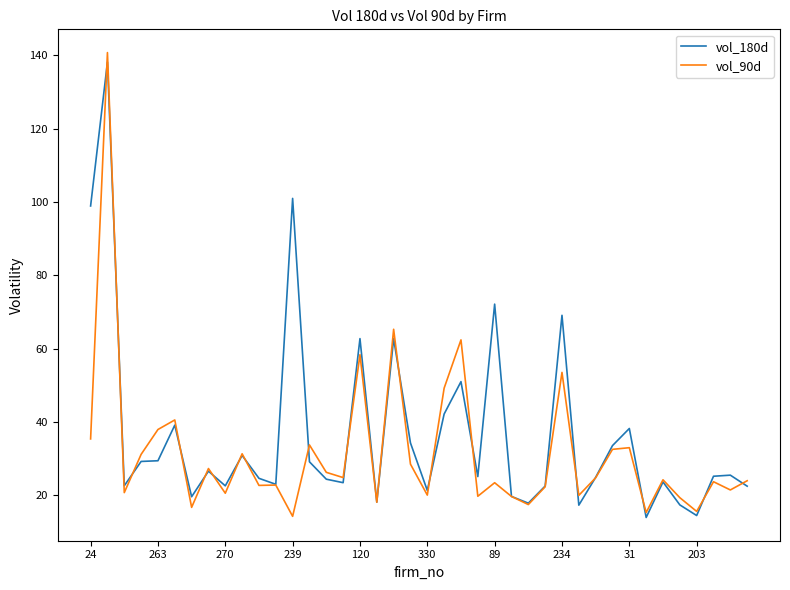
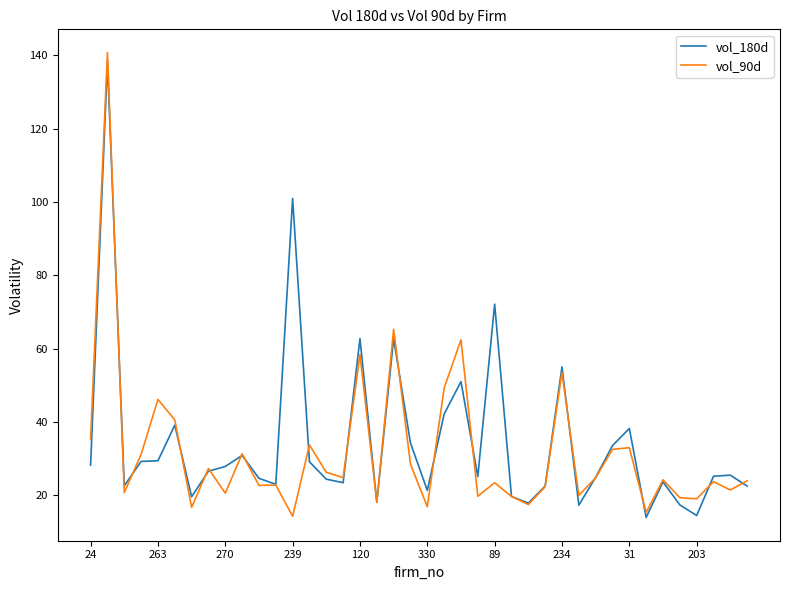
vol_180d, 24: 99 -> 28
vol_90d, 263: 38 -> 46
vol_180d, 270: 23 -> 28
vol_90d, 330: 20 -> 17
vol_180d, 234: 69 -> 55
vol_90d, 203: 16 -> 19
